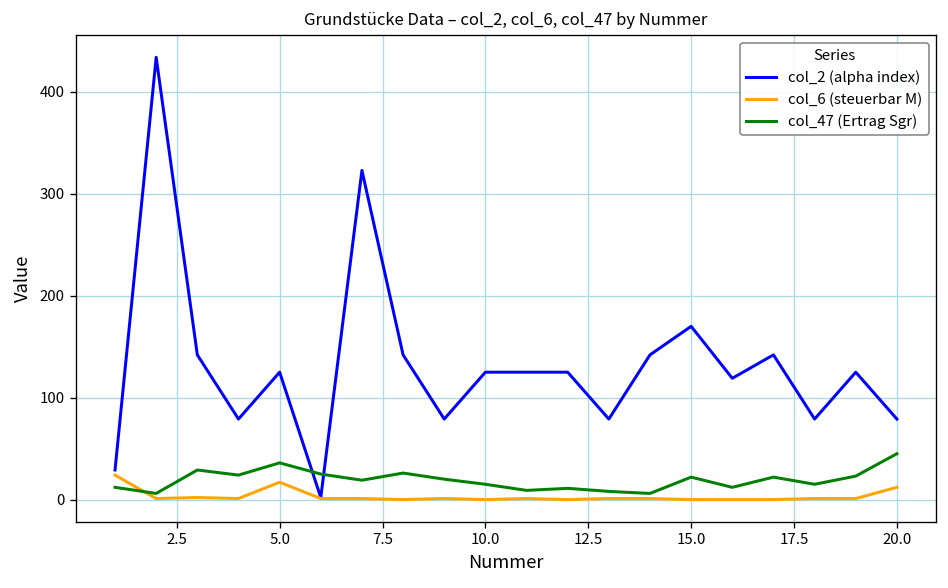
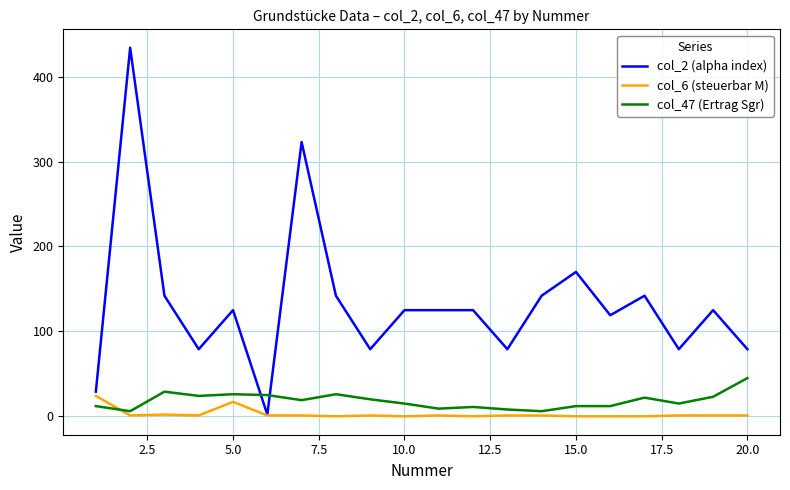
col_47 (Ertrag Sgr), 5.0: 40 -> 30
col_47 (Ertrag Sgr), 15.0: 20 -> 10
col_6 (steuerbar M), 20.0: 10 -> 0
